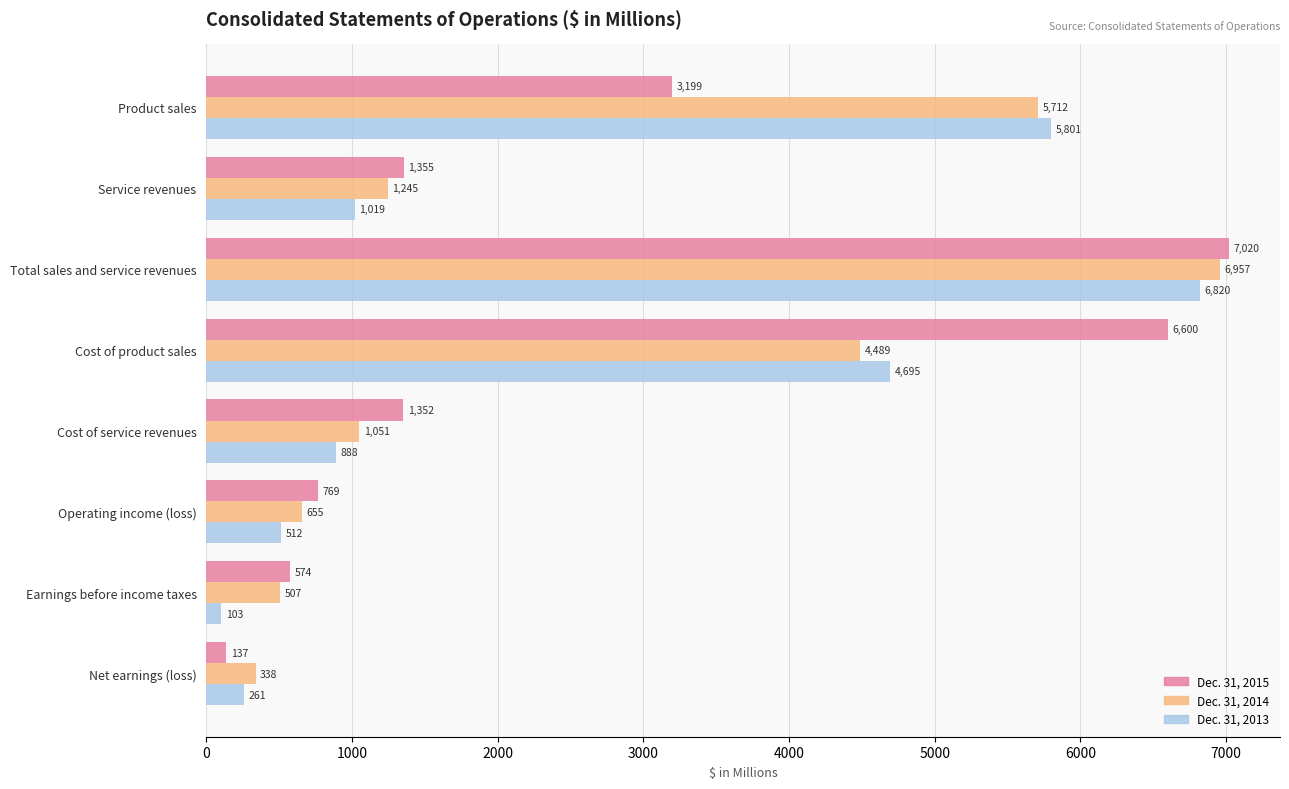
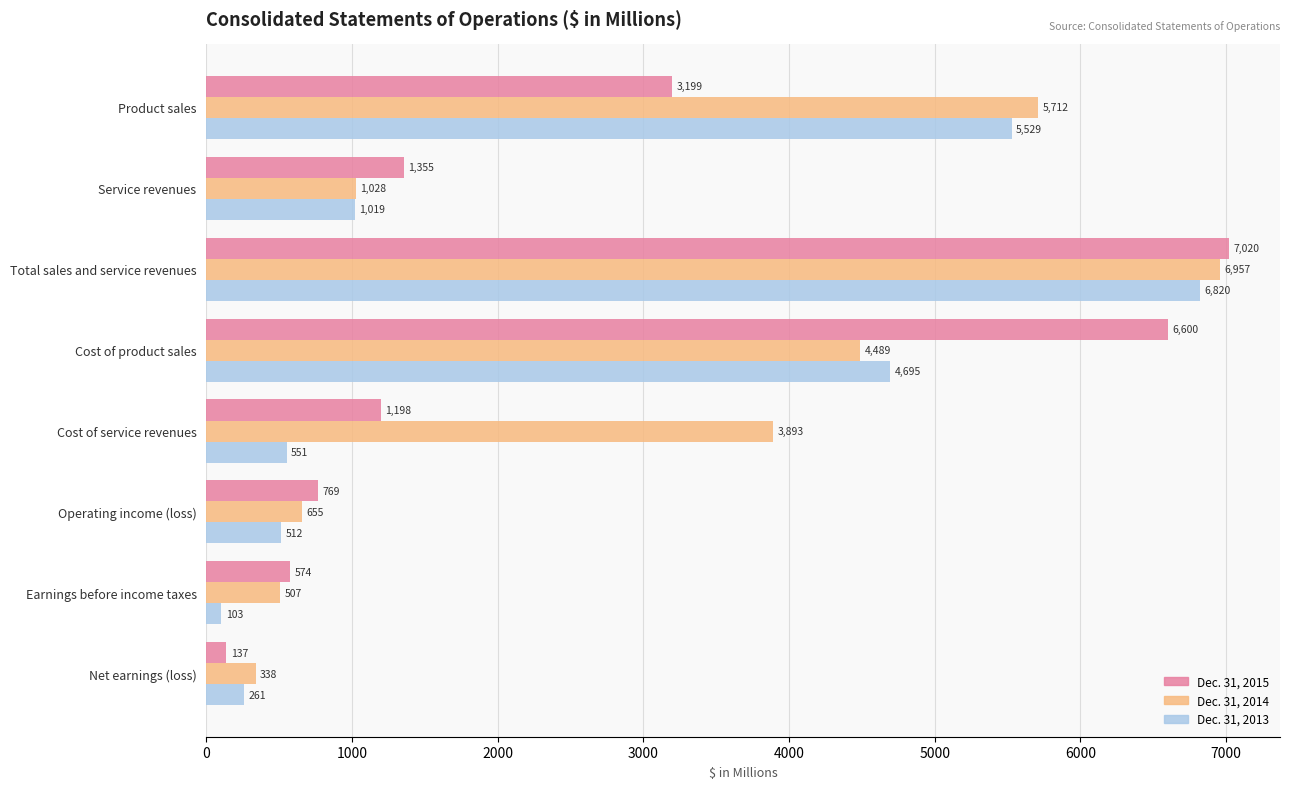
Dec. 31, 2013, Product sales: 5,801 -> 5,529
Dec. 31, 2014, Service revenues: 1,245 -> 1,028
Dec. 31, 2015, Cost of service revenues: 1,352 -> 1,198
Dec. 31, 2014, Cost of service revenues: 1,051 -> 3,893
Dec. 31, 2013, Cost of service revenues: 888 -> 551
